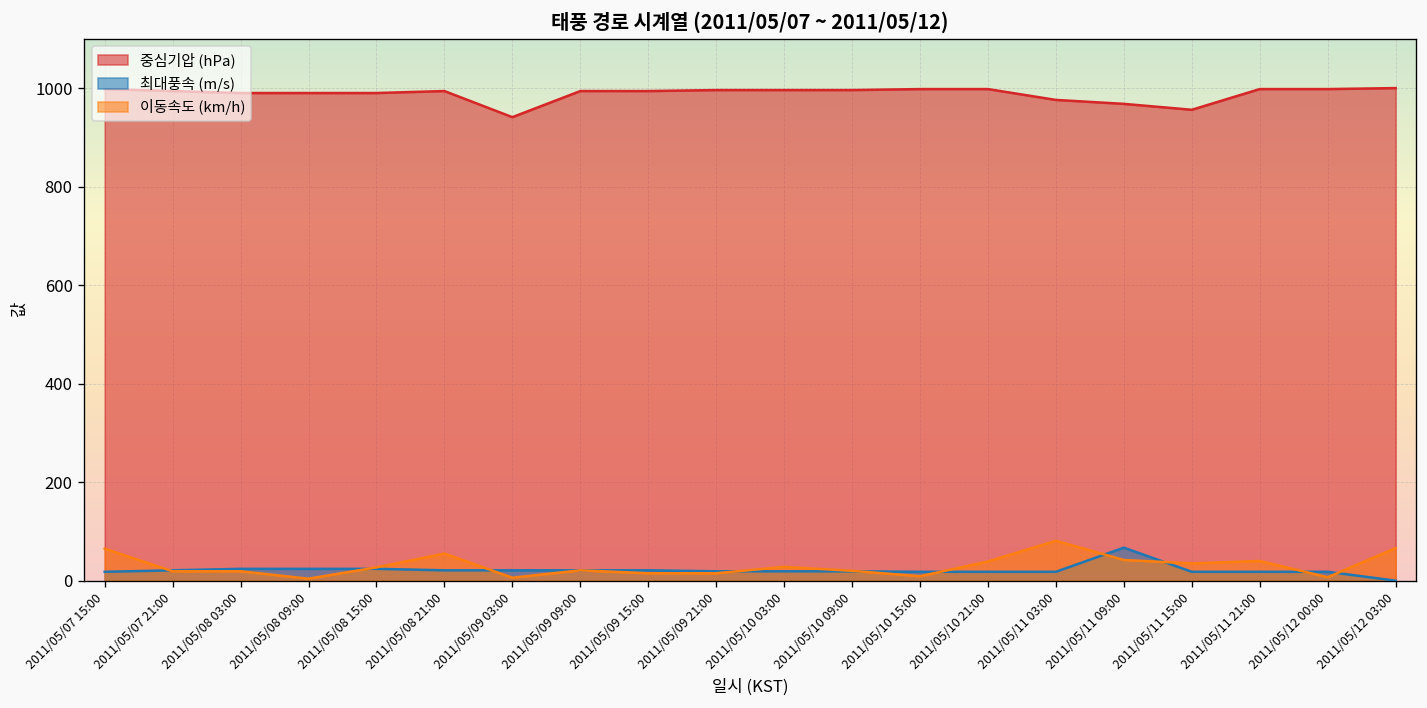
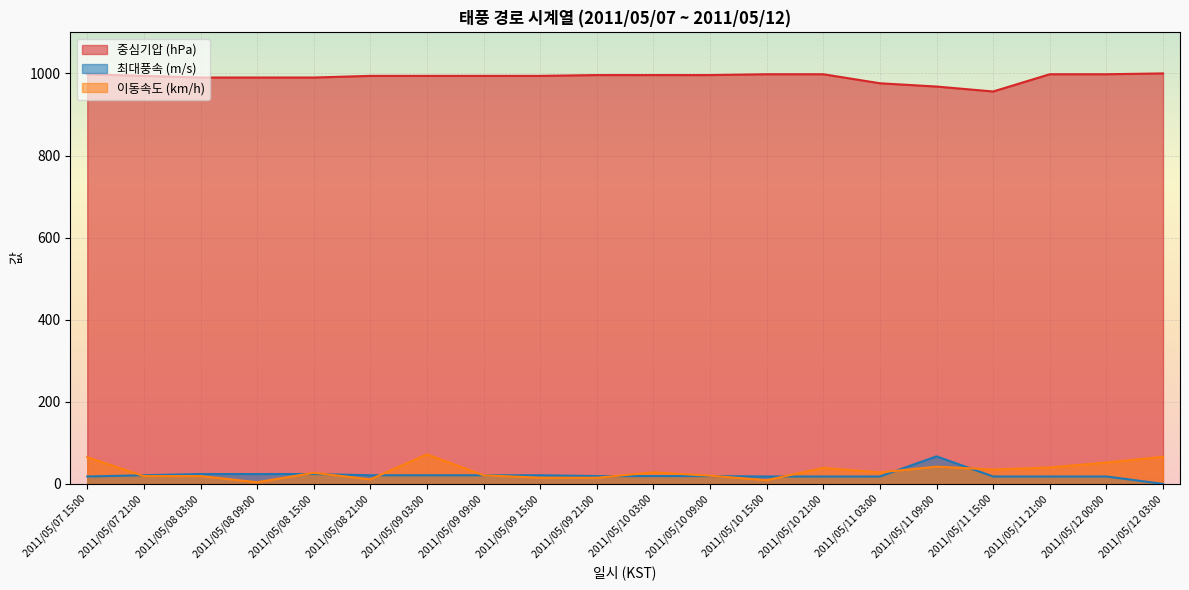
이동속도 (km/h), 2011/05/08 21:00: 60 -> 10
중심기압 (hPa), 2011/05/09 03:00: 940 -> 990
이동속도 (km/h), 2011/05/09 03:00: 10 -> 70
이동속도 (km/h), 2011/05/11 03:00: 80 -> 30
이동속도 (km/h), 2011/05/12 00:00: 10 -> 50
